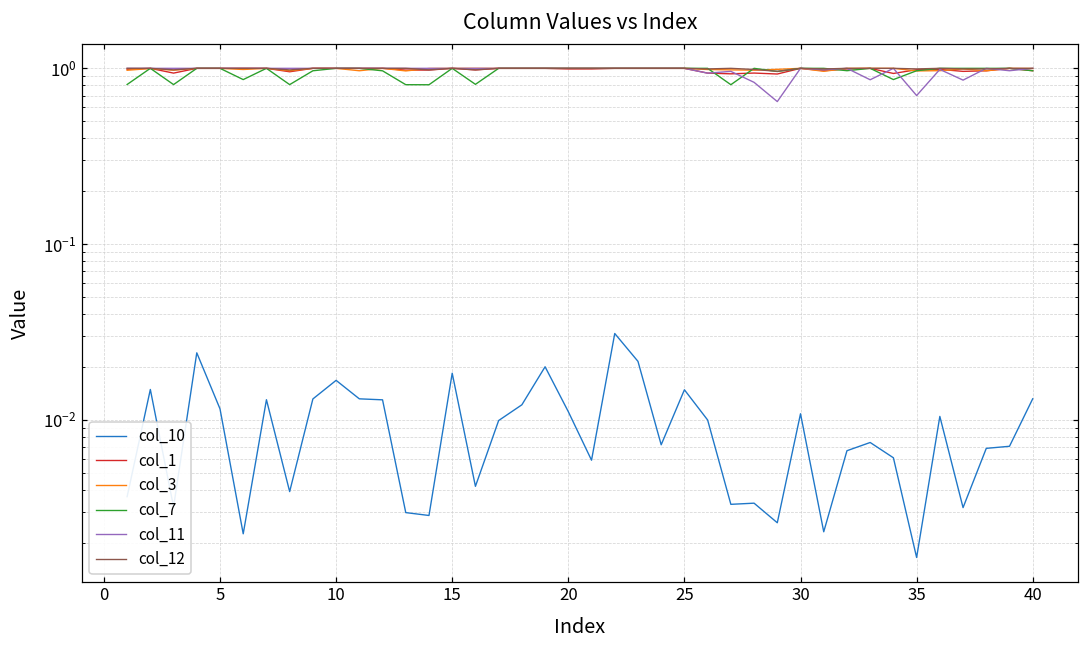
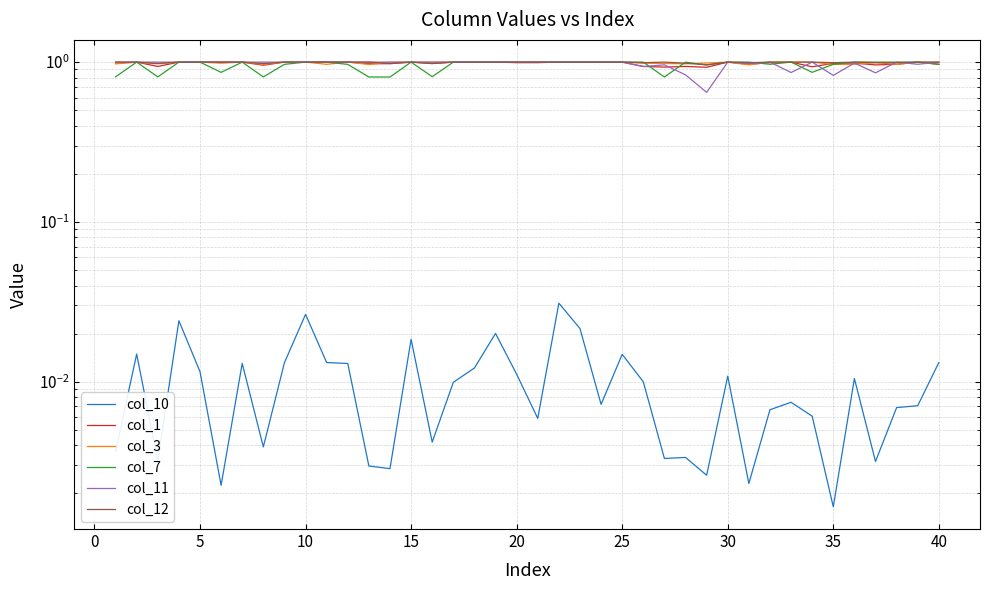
col_10, 10: 0.017 -> 0.026
col_11, 35: 0.7 -> 0.8
